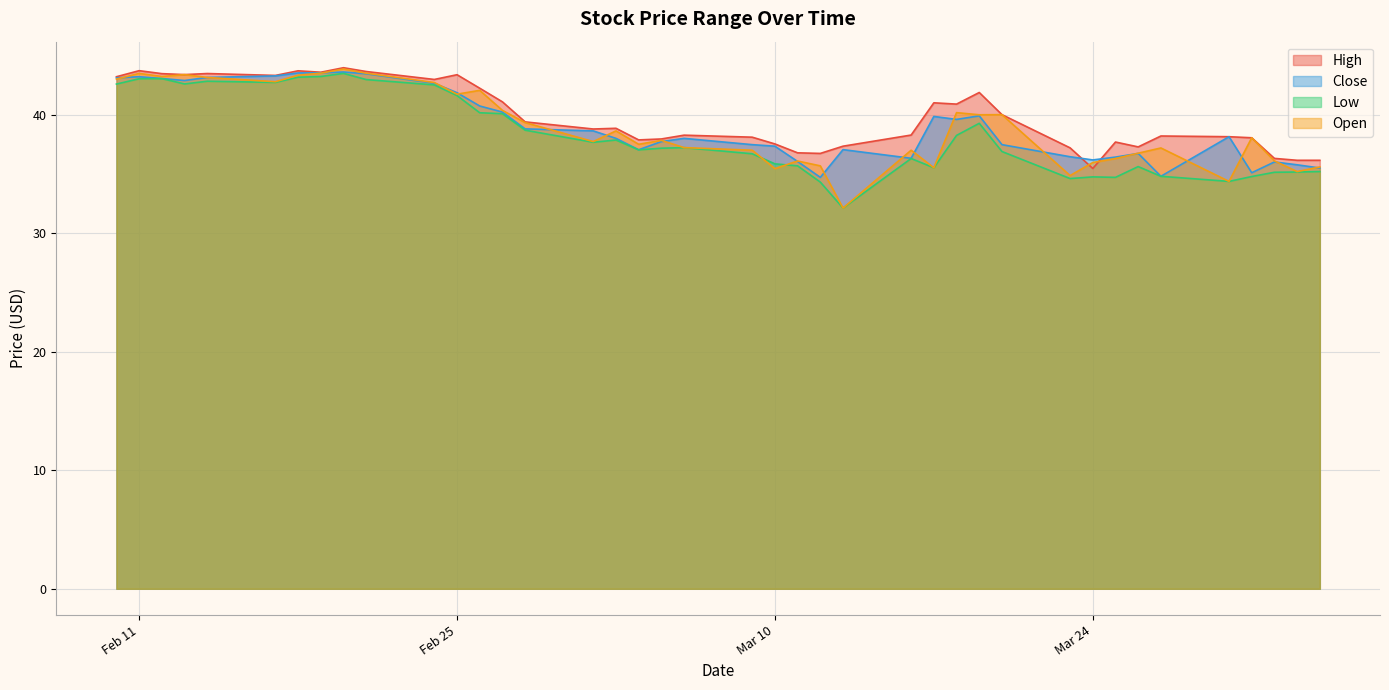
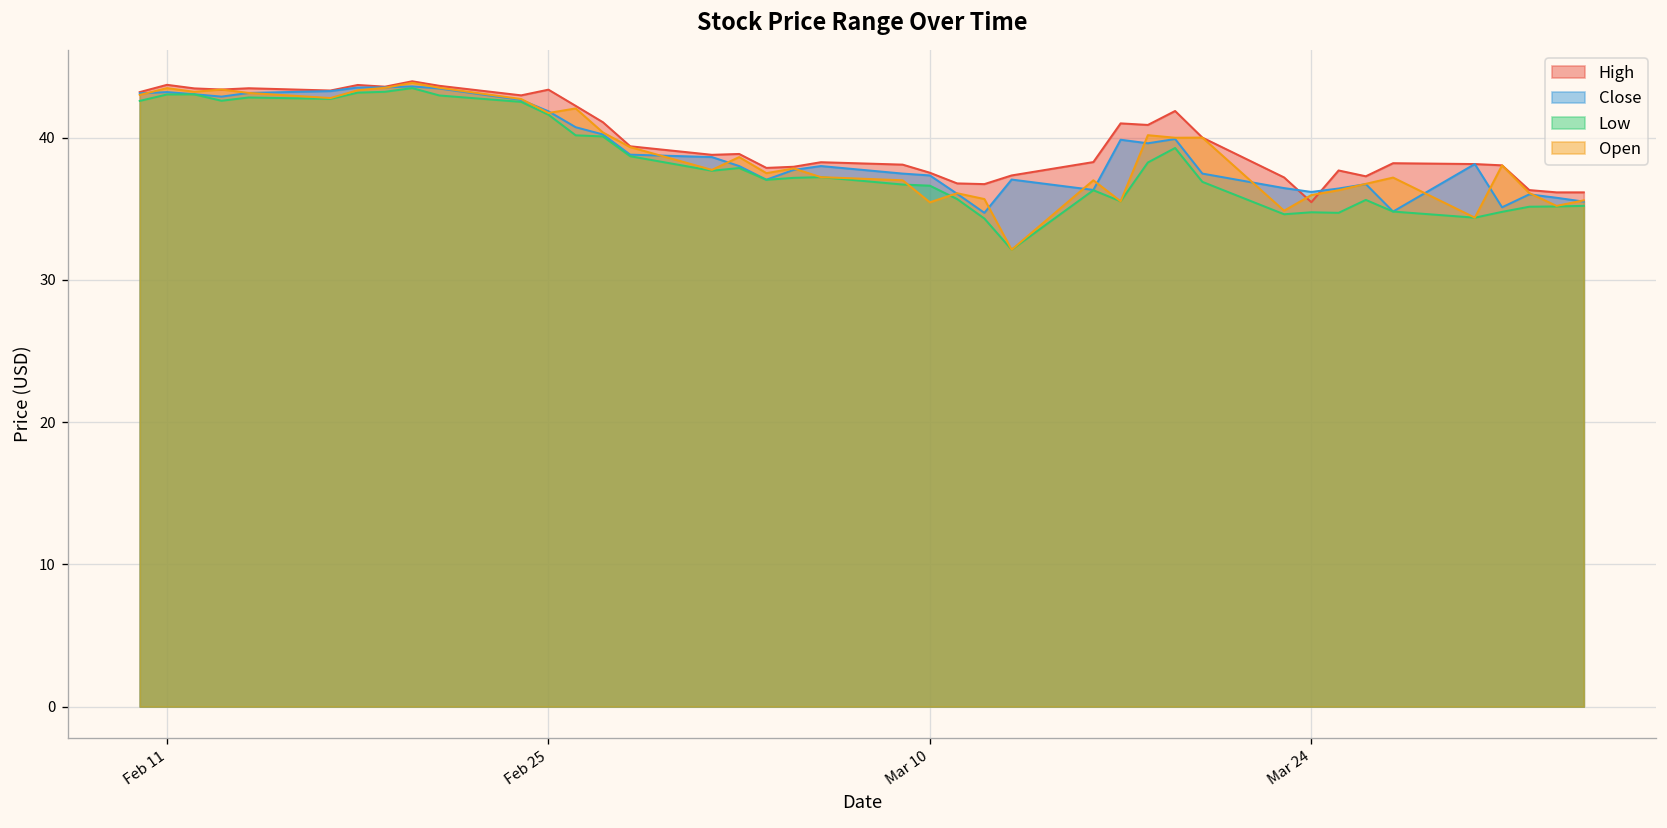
Low, Mar 10: 35.9 -> 36.6
